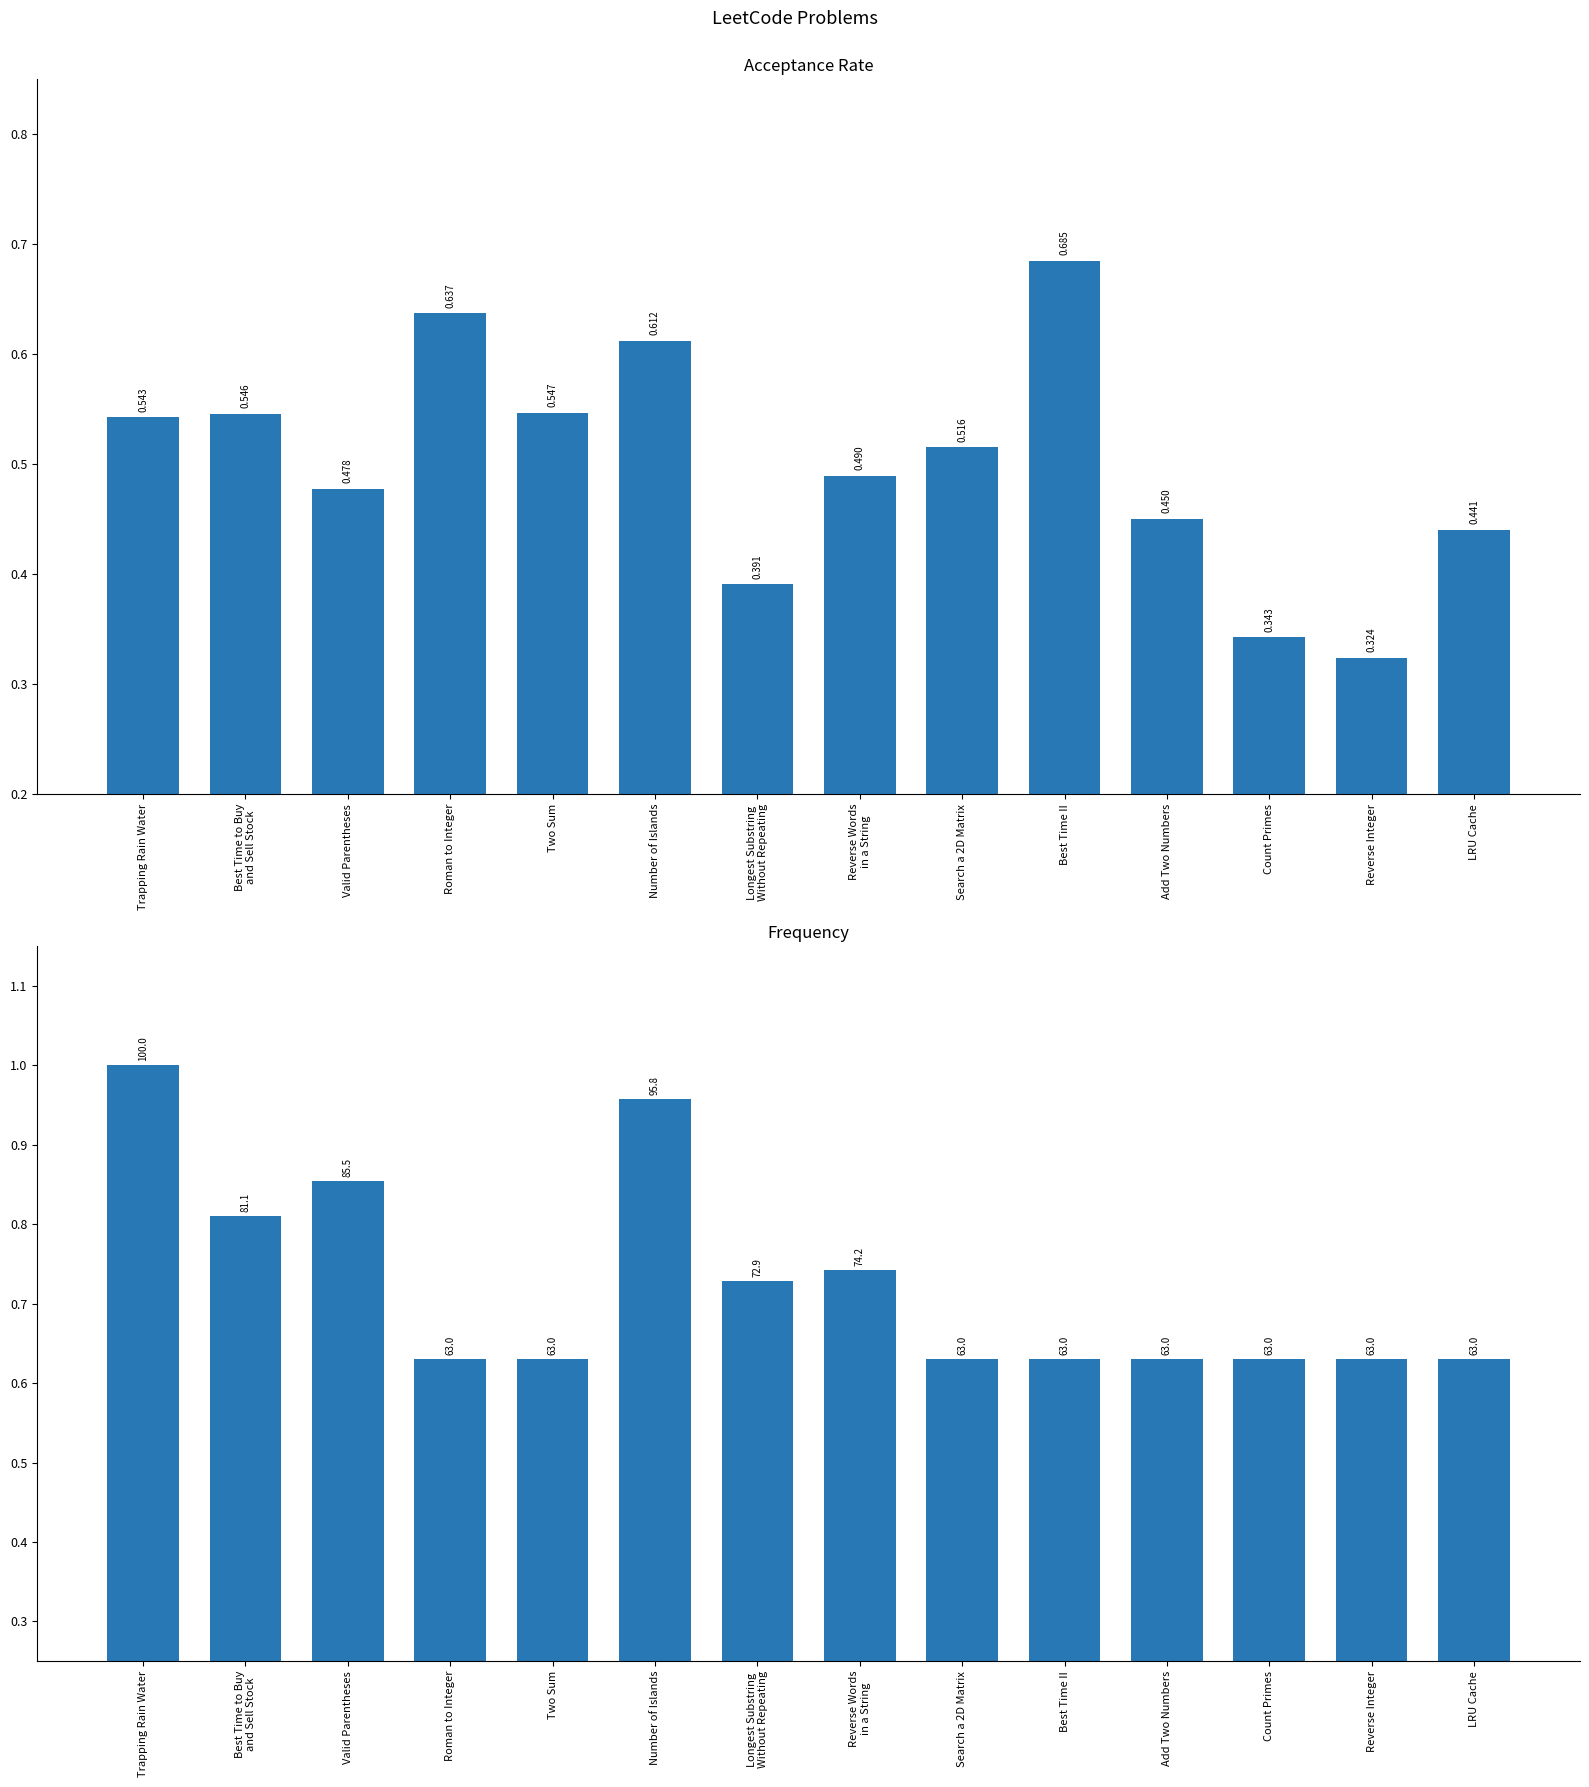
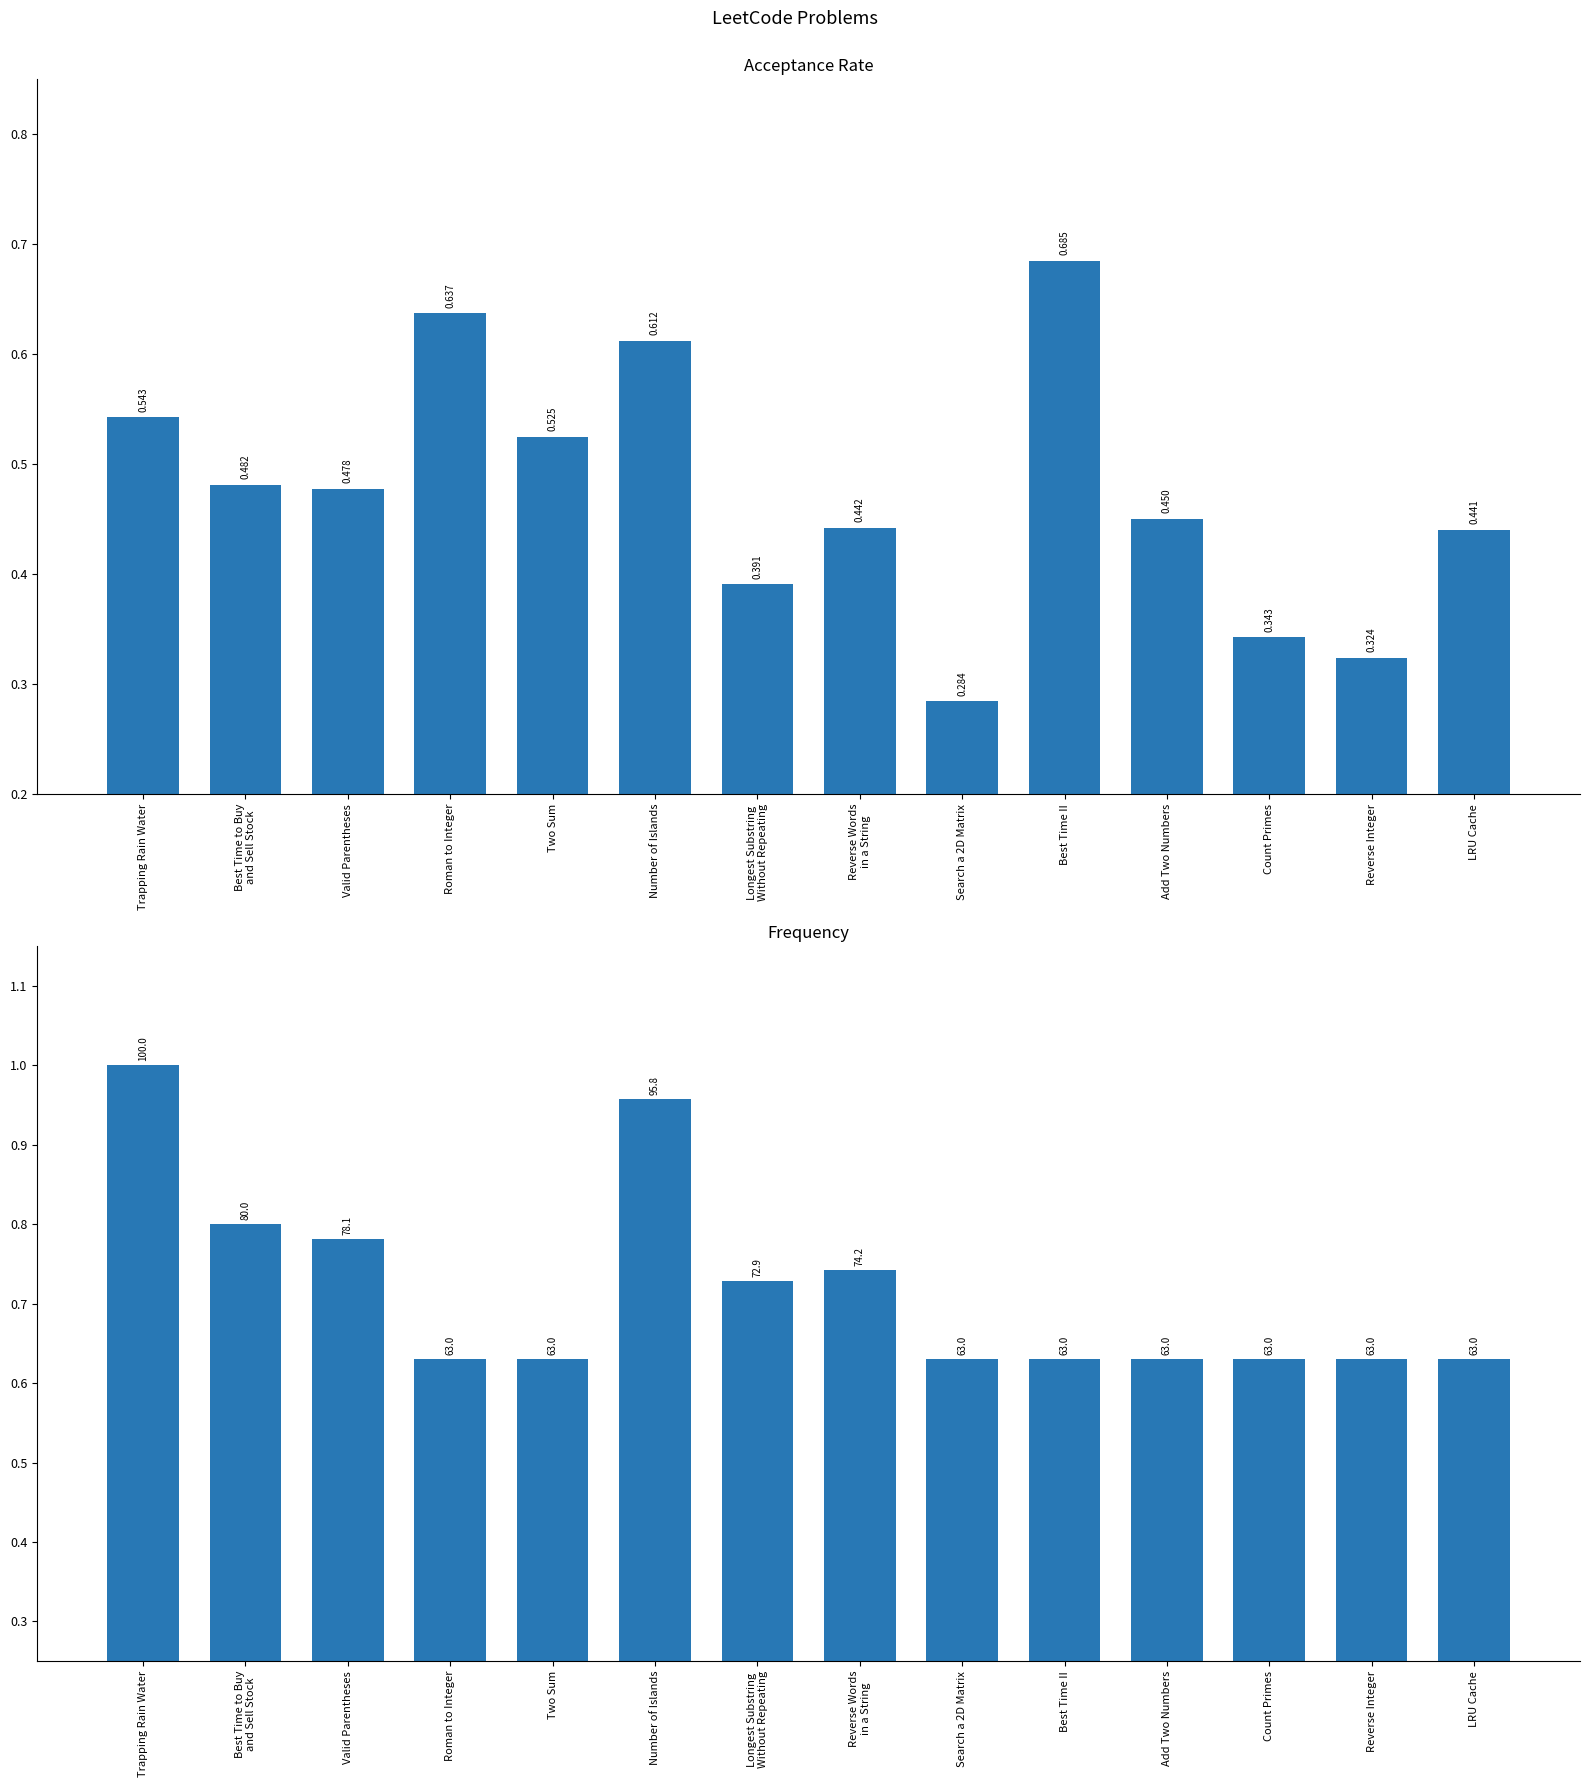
Acceptance Rate, Best Time to Buy and Sell Stock: 0.546 -> 0.482
Acceptance Rate, Two Sum: 0.547 -> 0.525
Acceptance Rate, Reverse Words in a String: 0.490 -> 0.442
Acceptance Rate, Search a 2D Matrix: 0.516 -> 0.284
Frequency, Best Time to Buy and Sell Stock: 81.1 -> 80.0
Frequency, Valid Parentheses: 85.5 -> 78.1
